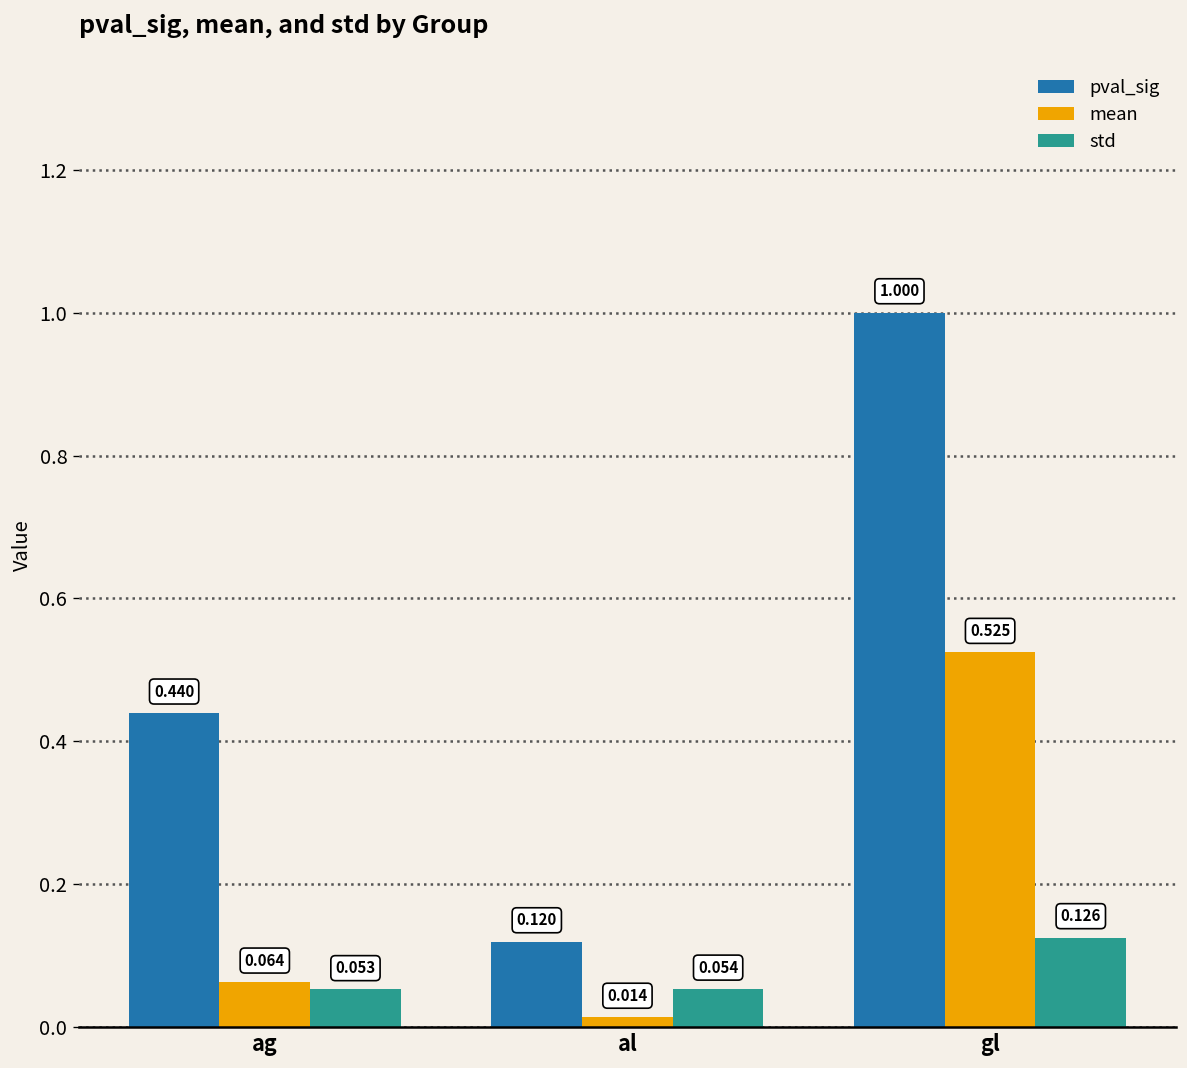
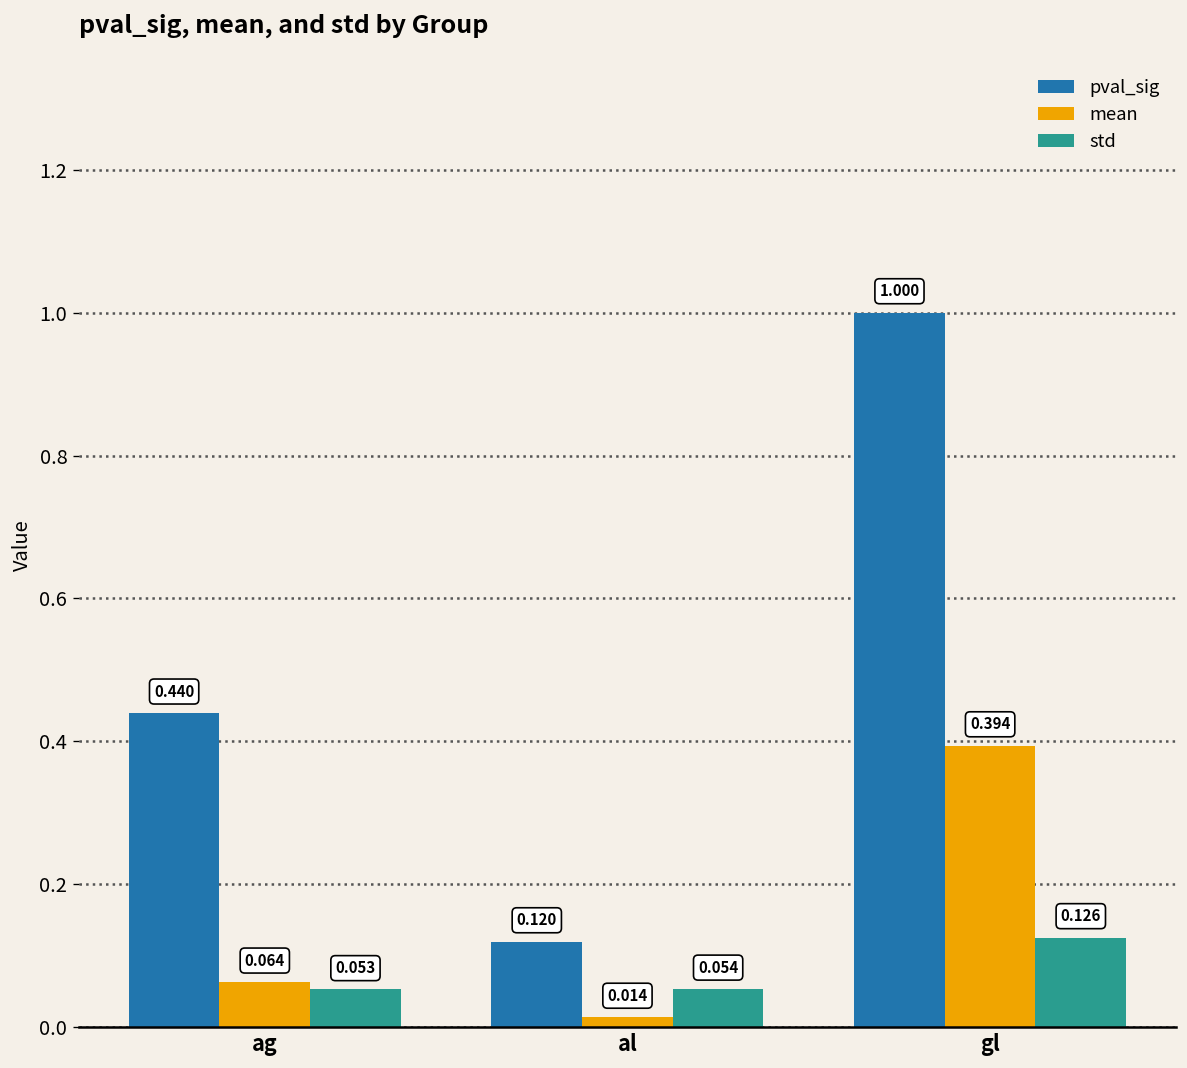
mean, gl: 0.525 -> 0.394
